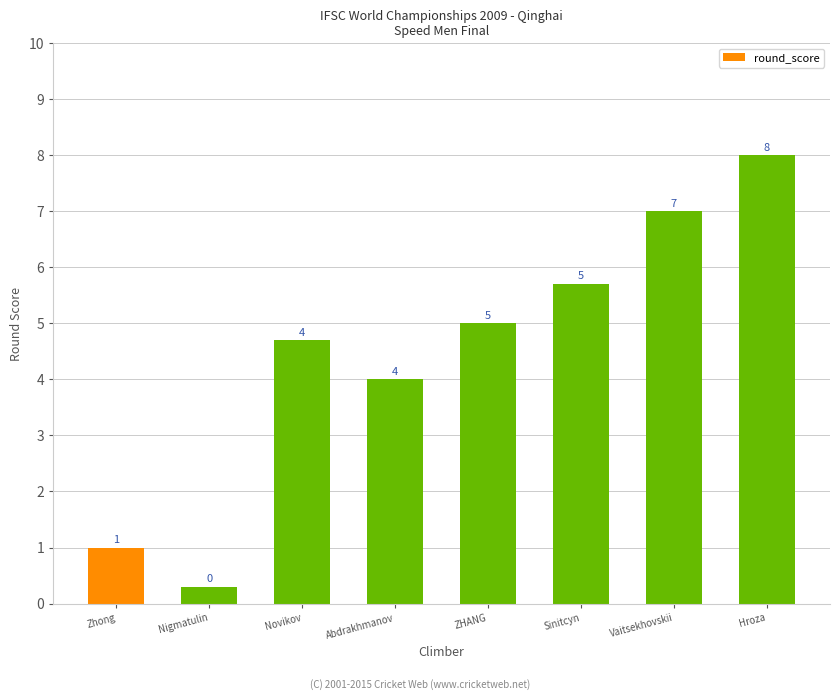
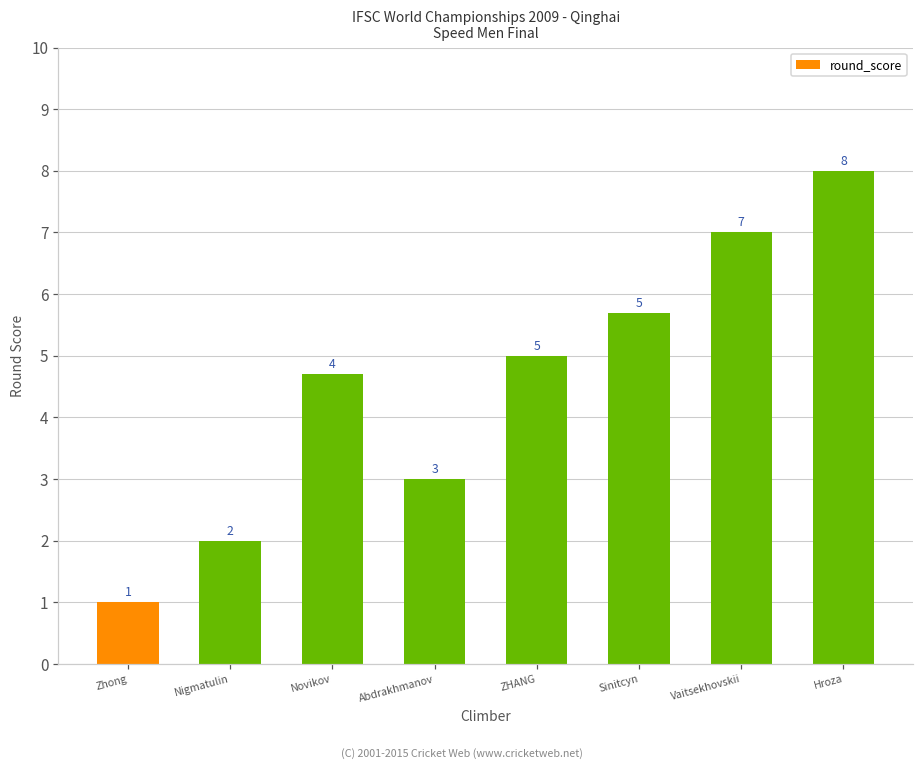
Nigmatulin: 0 -> 2
Abdrakhmanov: 4 -> 3
